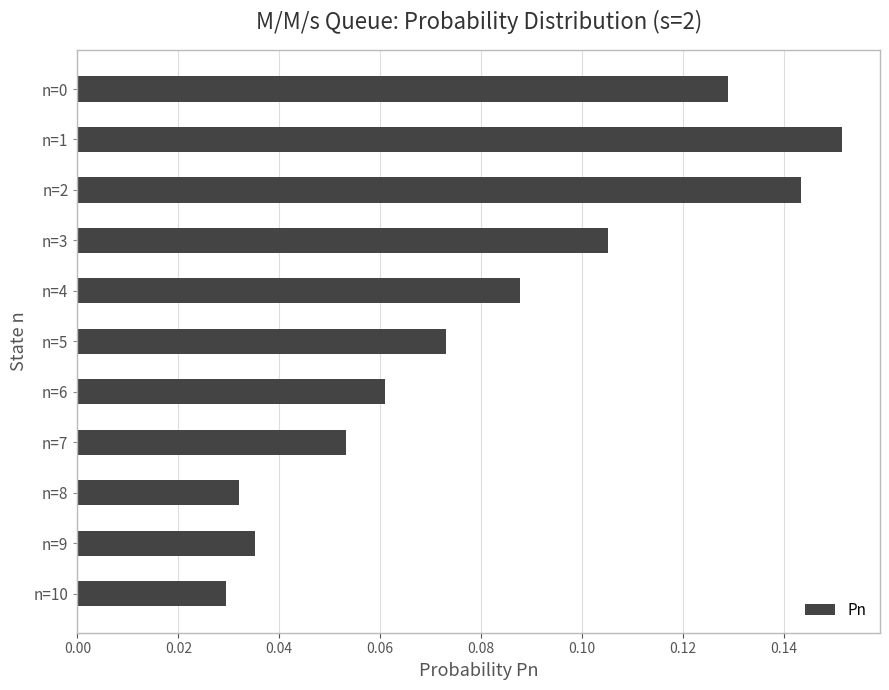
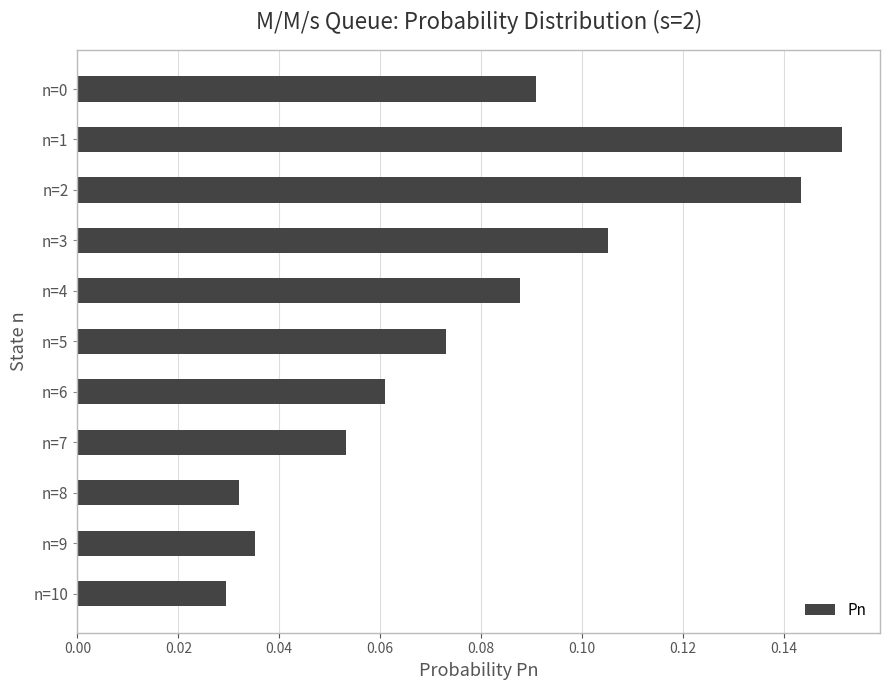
n=0: 0.129 -> 0.091
